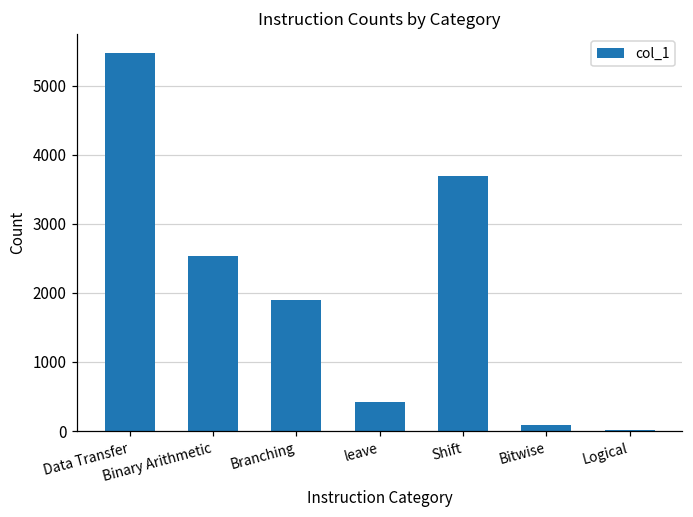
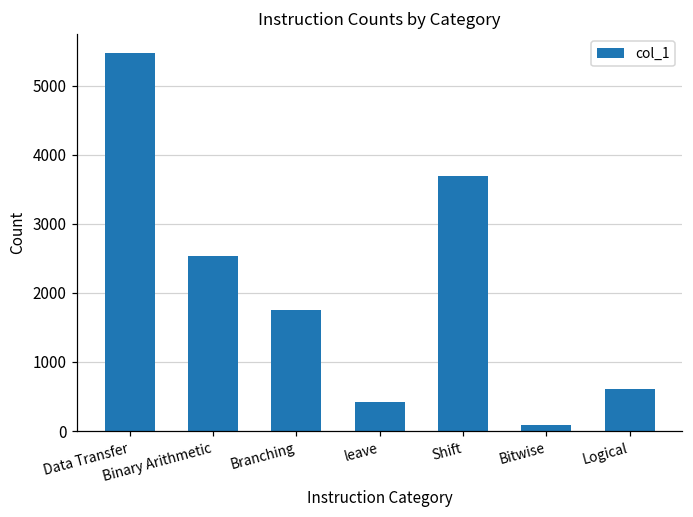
Branching: 1900 -> 1700
Logical: 0 -> 600
